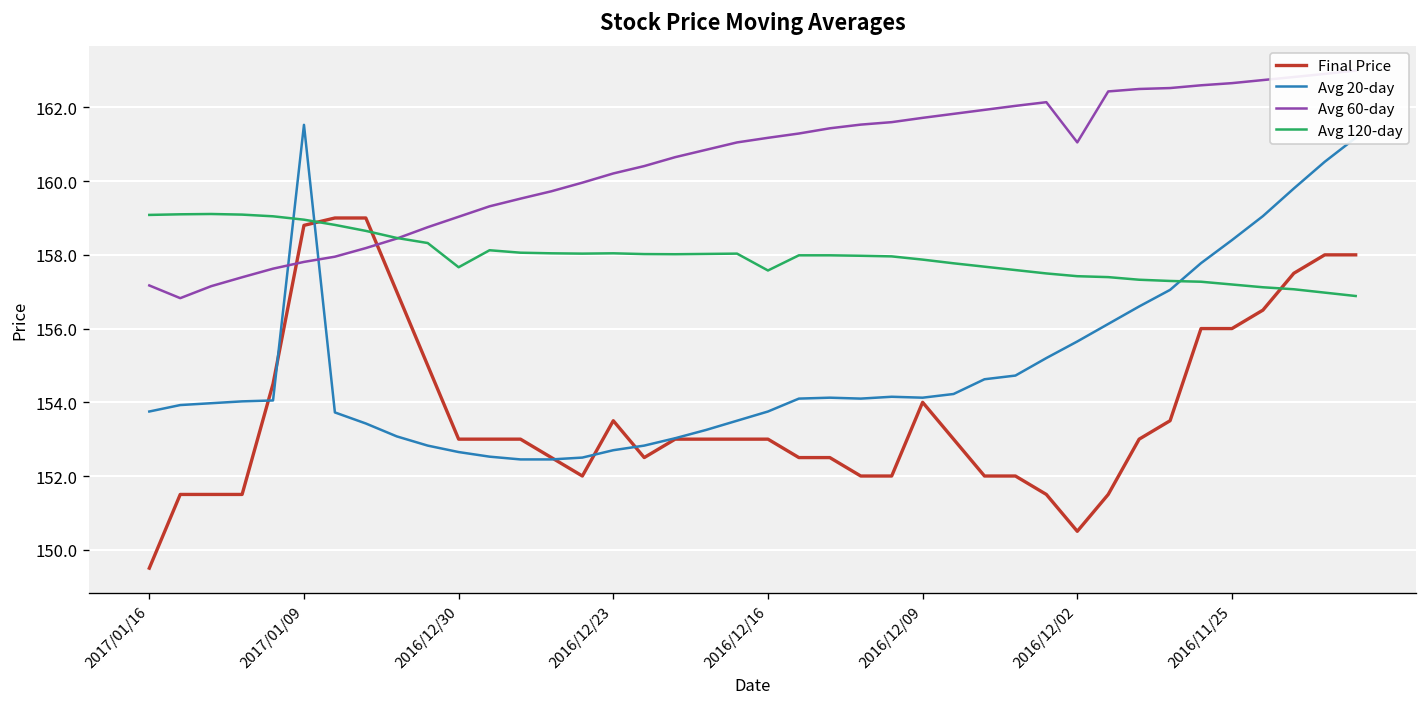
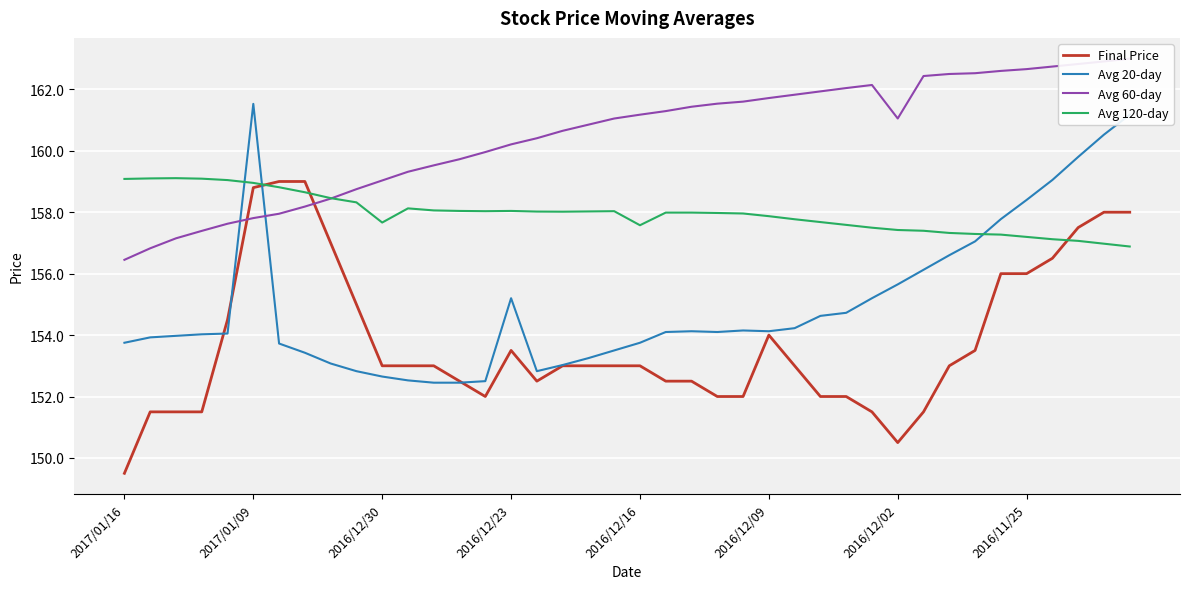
Avg 60-day, 2017/01/16: 157.2 -> 156.5
Avg 20-day, 2016/12/23: 152.7 -> 155.2
